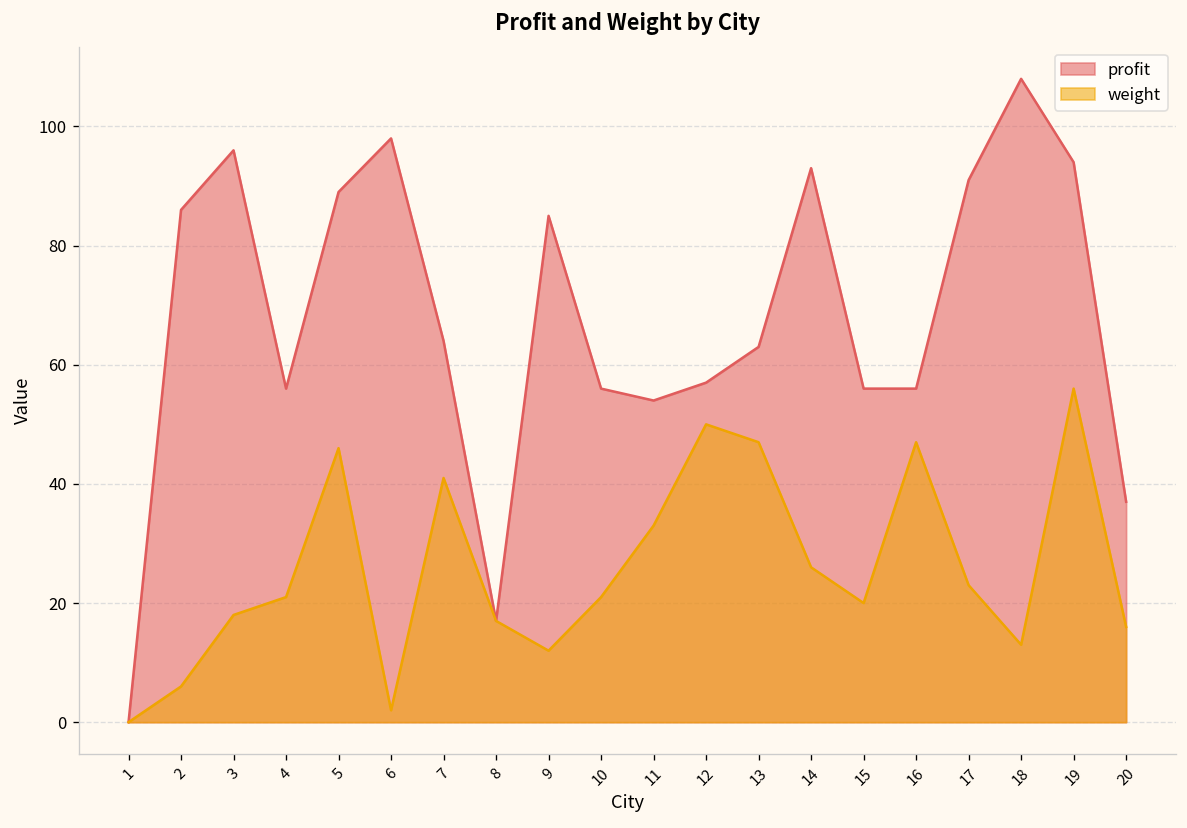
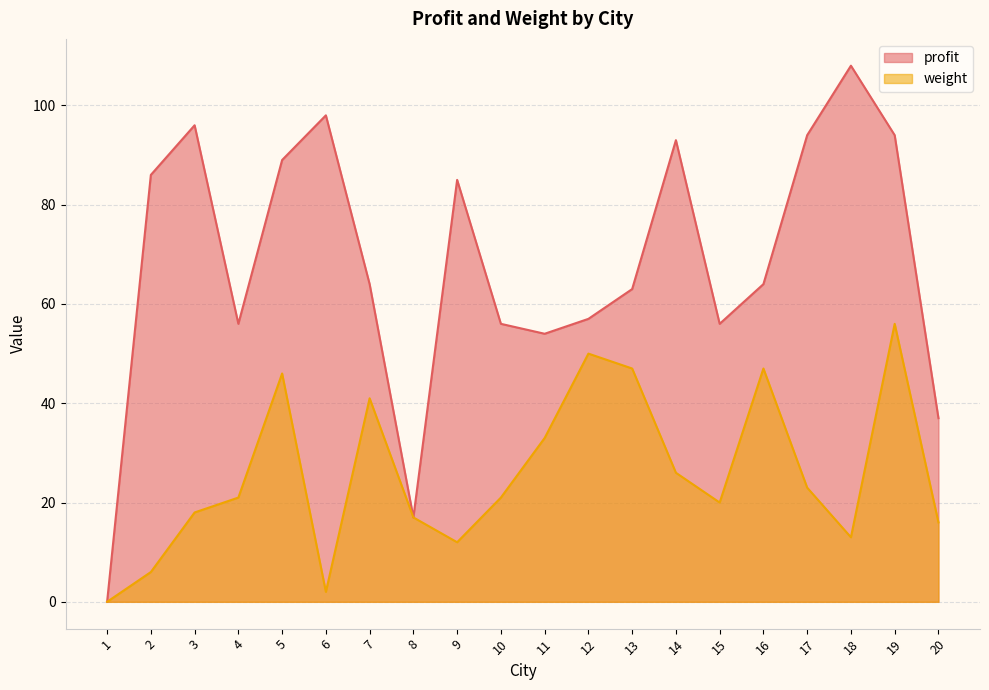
profit, 16: 56 -> 64
profit, 17: 91 -> 94
